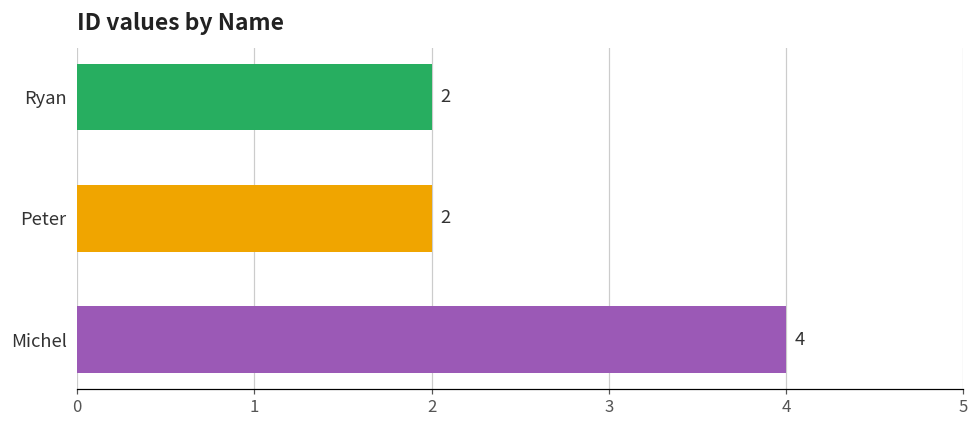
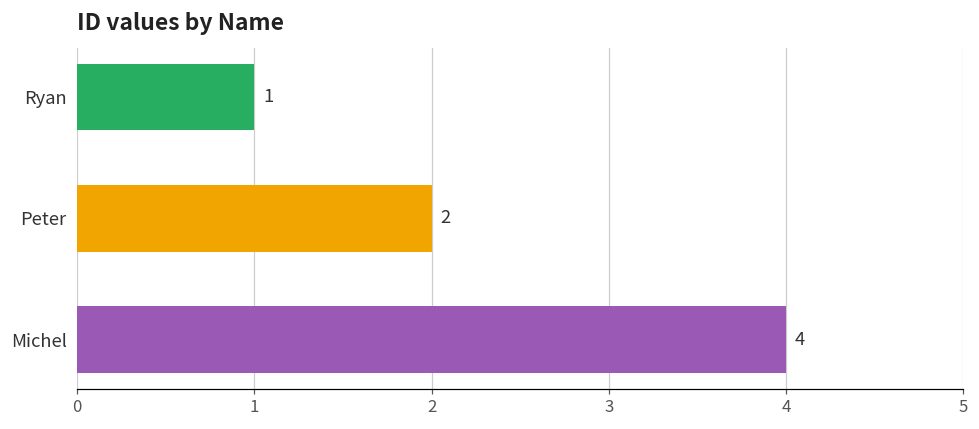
Ryan: 2 -> 1
